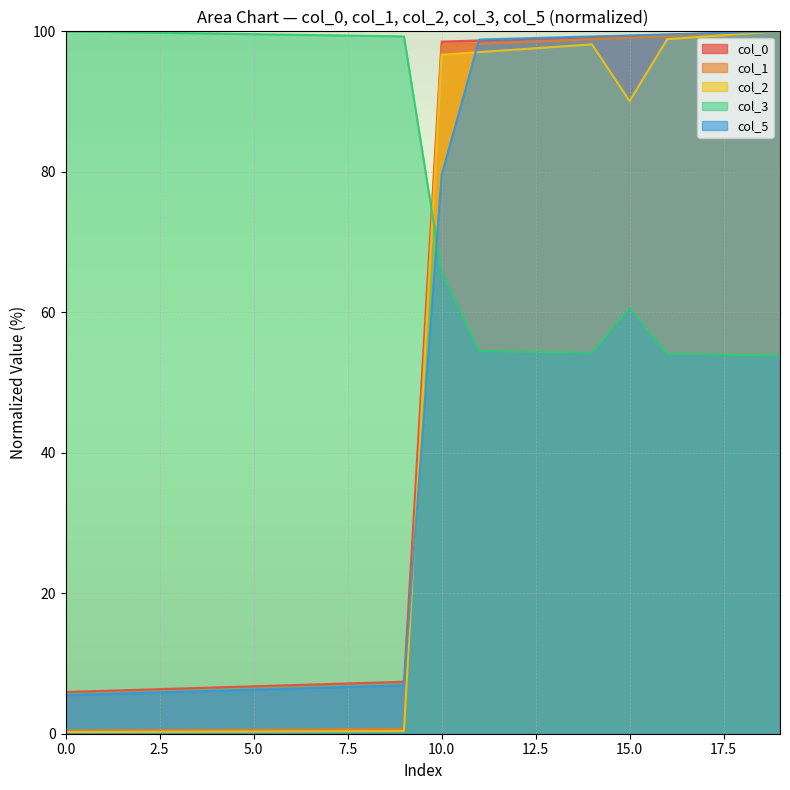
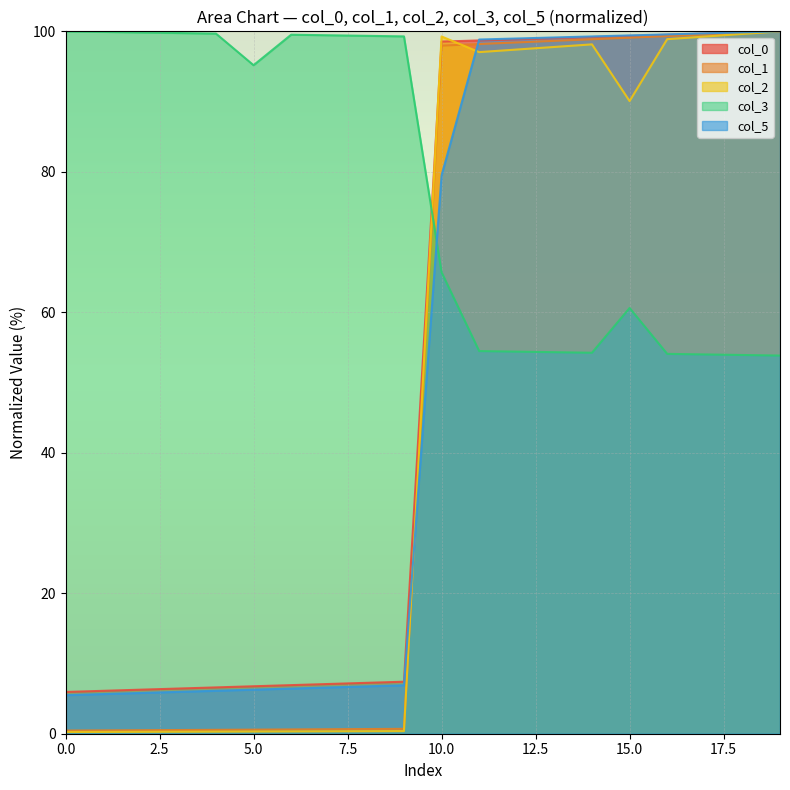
col_3, 5.0: 100 -> 95
col_2, 10.0: 97 -> 99
